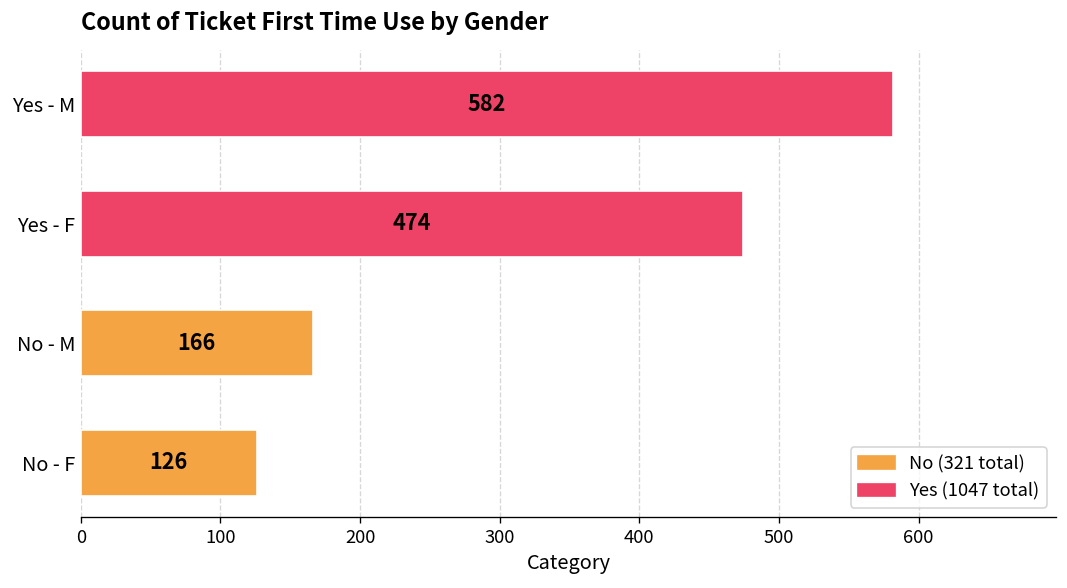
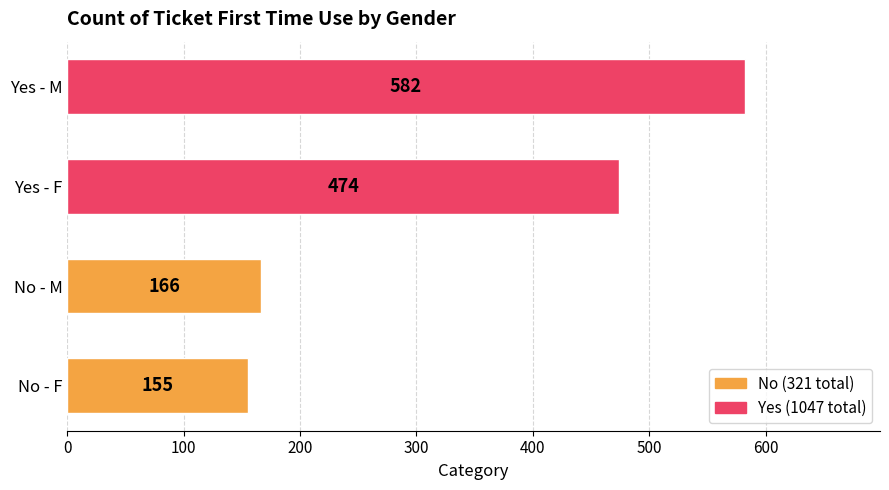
No - F: 126 -> 155
